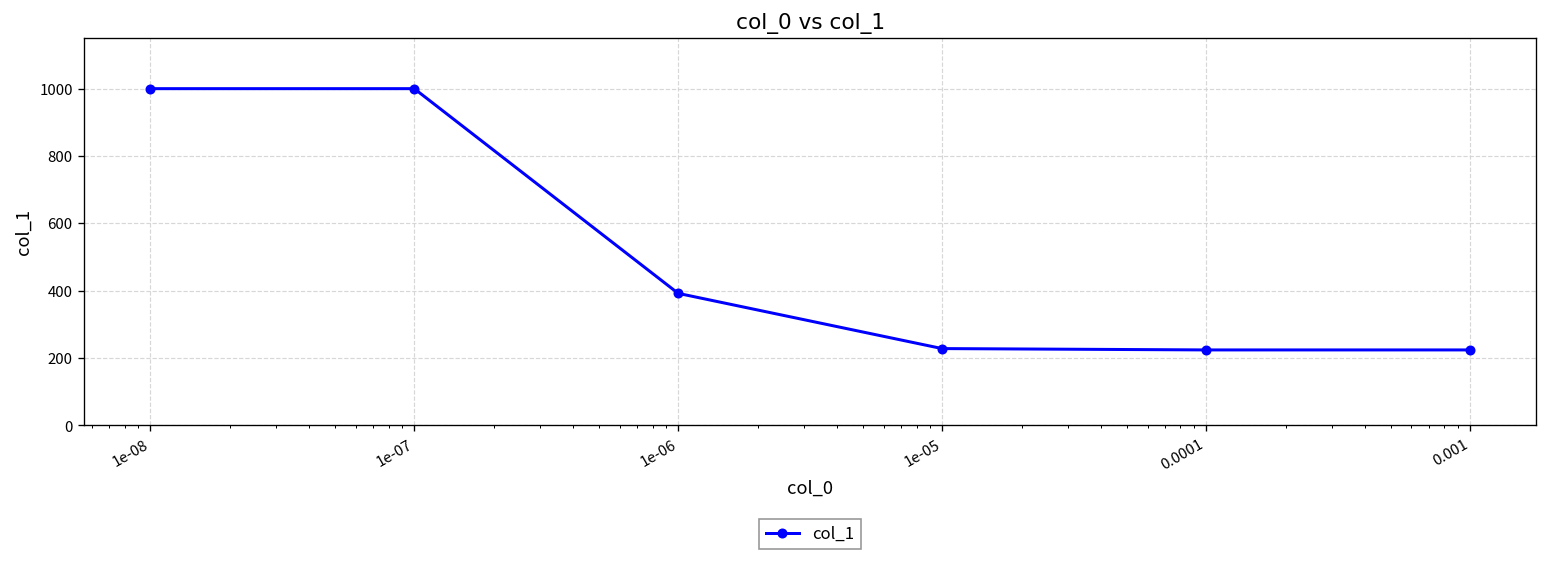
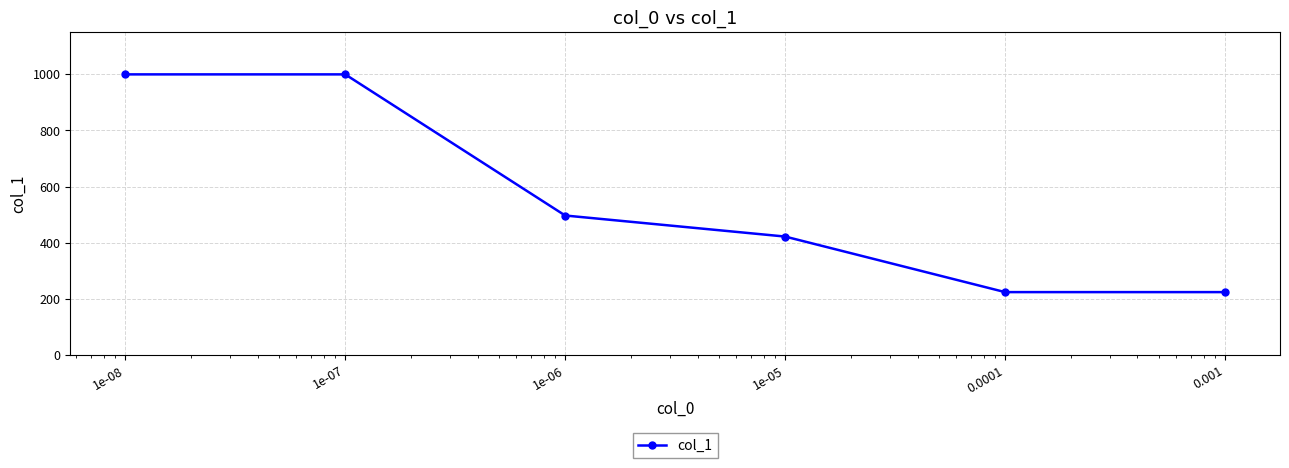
1e-06: 390 -> 500
1e-05: 230 -> 420
